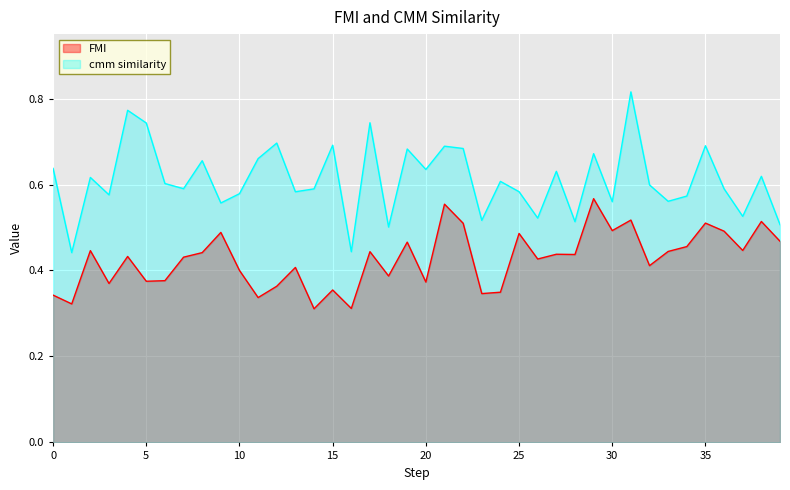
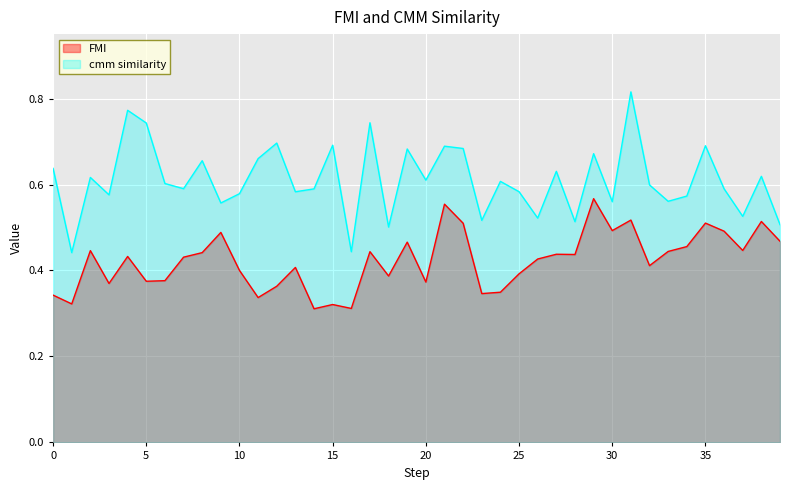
FMI, 15: 0.35 -> 0.32
cmm similarity, 20: 0.64 -> 0.61
FMI, 25: 0.49 -> 0.39
